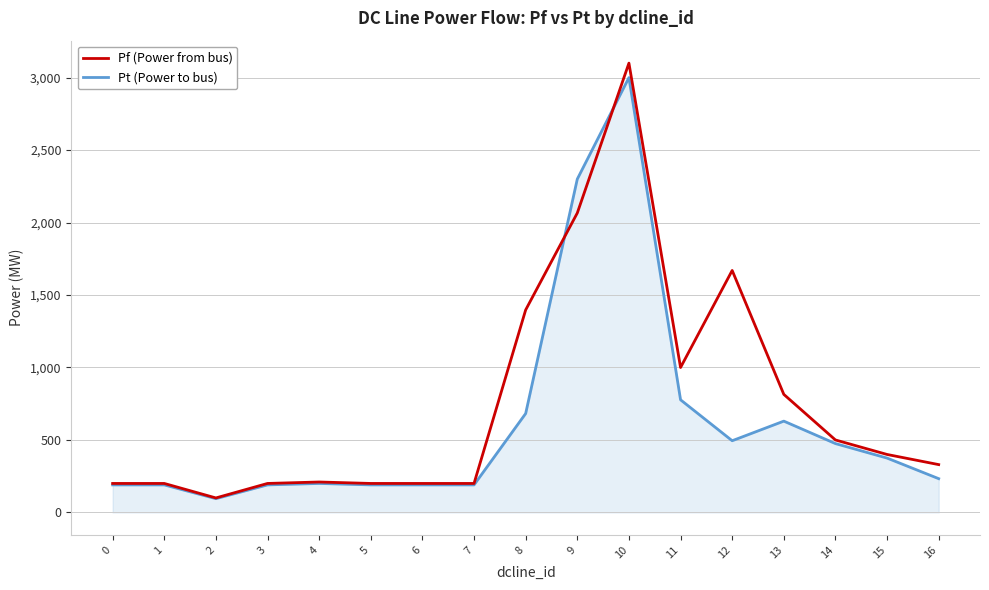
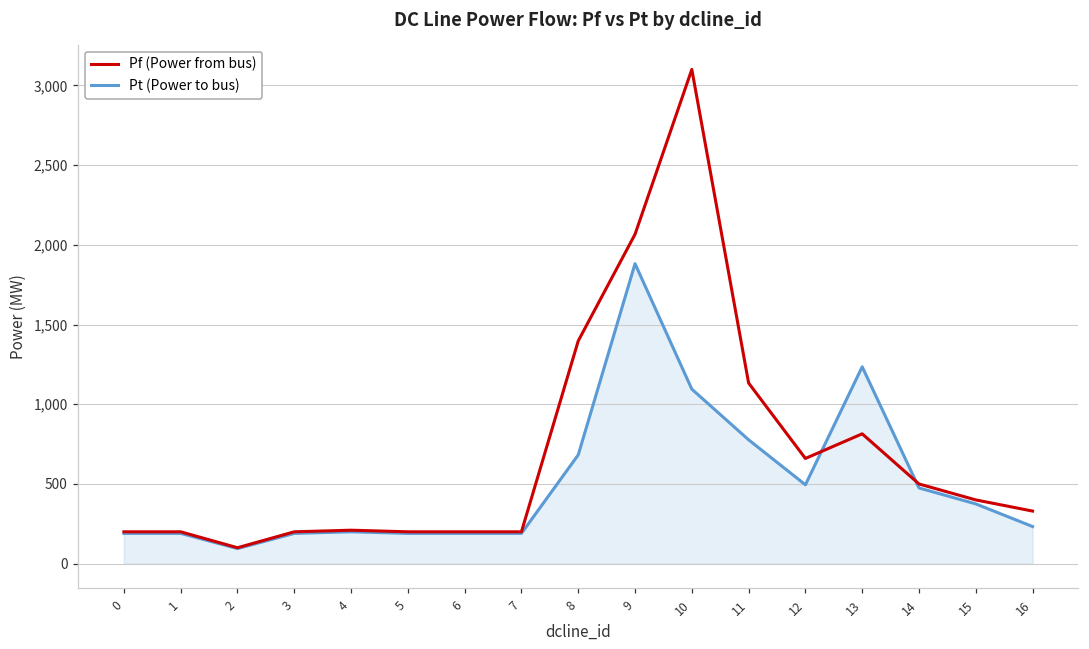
Pt (Power to bus), 9: 2,300 -> 1,880
Pt (Power to bus), 10: 3,000 -> 1,090
Pf (Power from bus), 11: 1,000 -> 1,130
Pf (Power from bus), 12: 1,670 -> 660
Pt (Power to bus), 13: 630 -> 1,240
